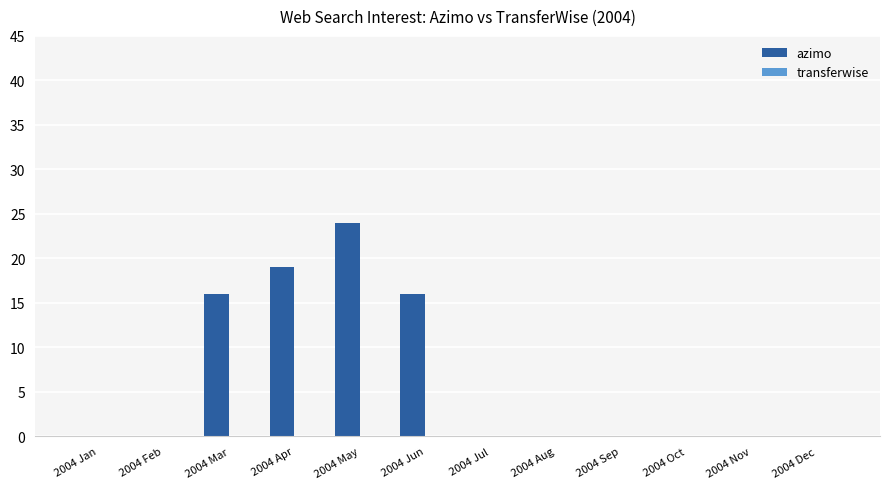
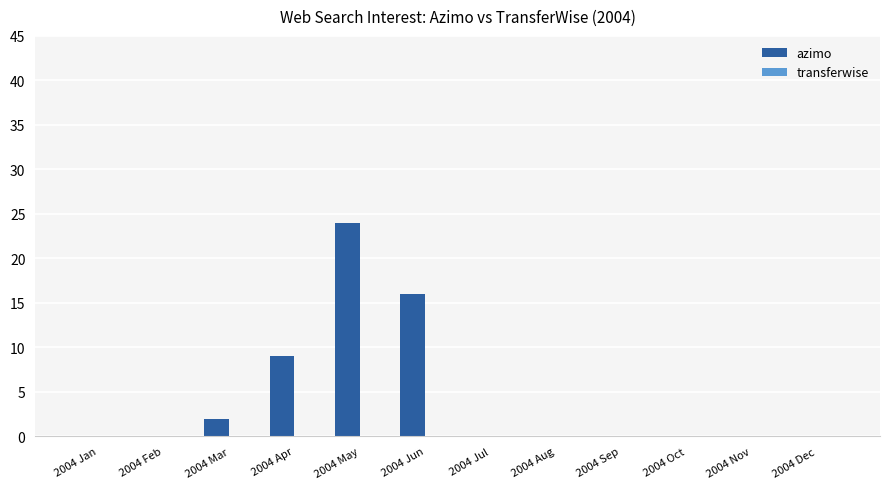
azimo, 2004 Mar: 16 -> 2
azimo, 2004 Apr: 19 -> 9
